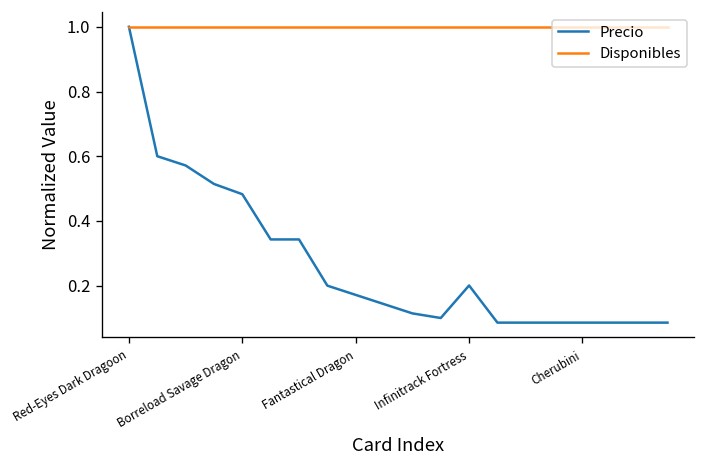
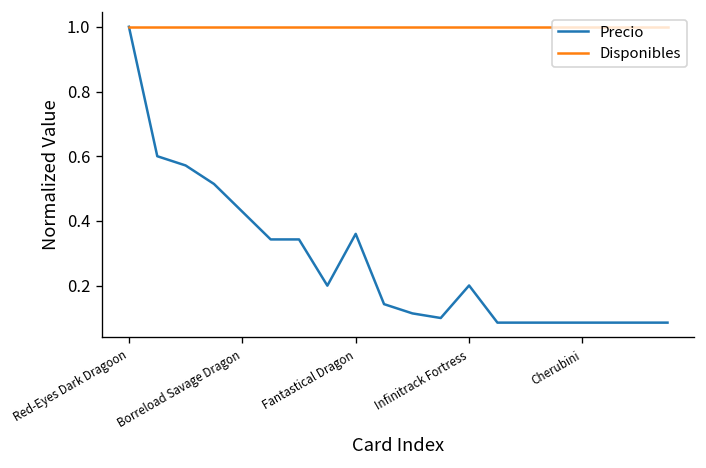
Precio, Borreload Savage Dragon: 0.48 -> 0.43
Precio, Fantastical Dragon: 0.17 -> 0.36
